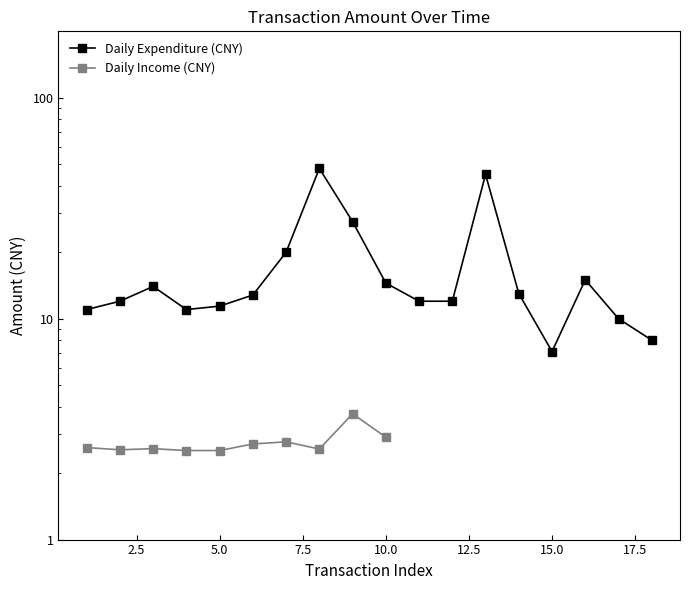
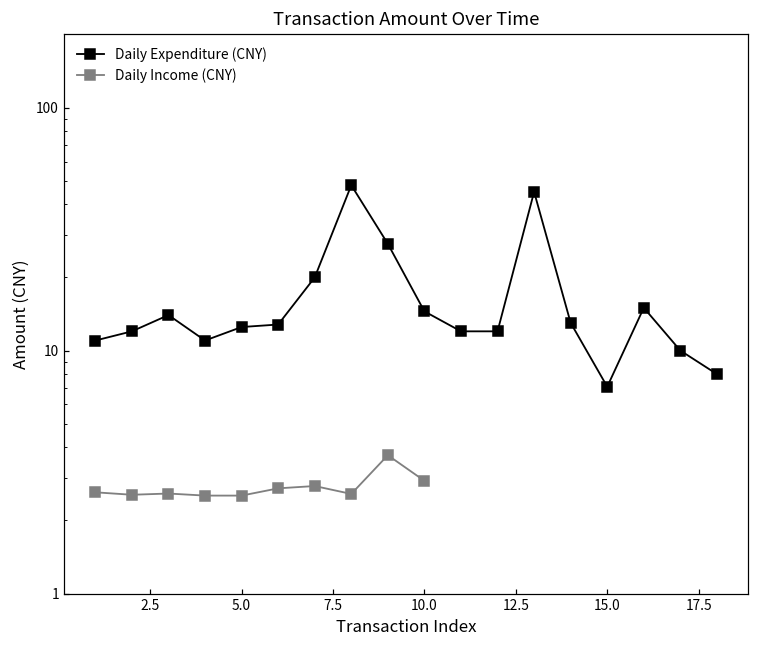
Daily Expenditure (CNY), 5.0: 11 -> 13
